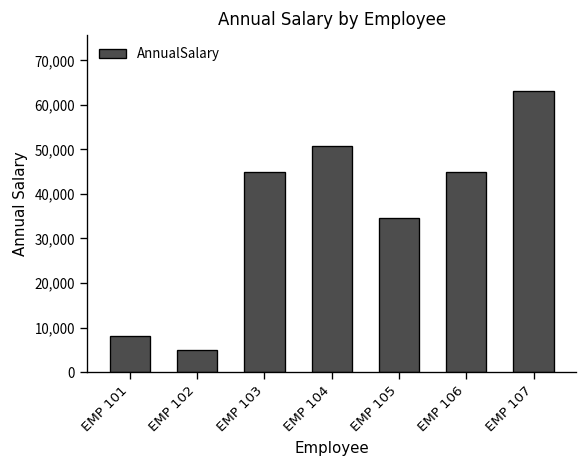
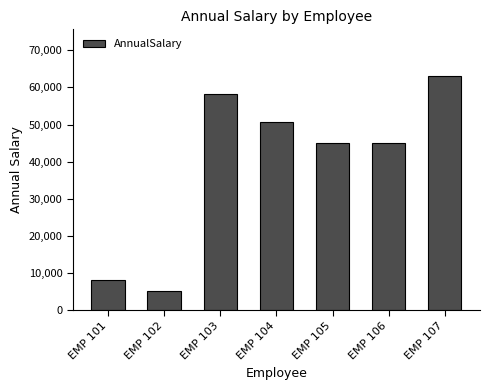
EMP 103: 45,000 -> 58,000
EMP 105: 35,000 -> 45,000
